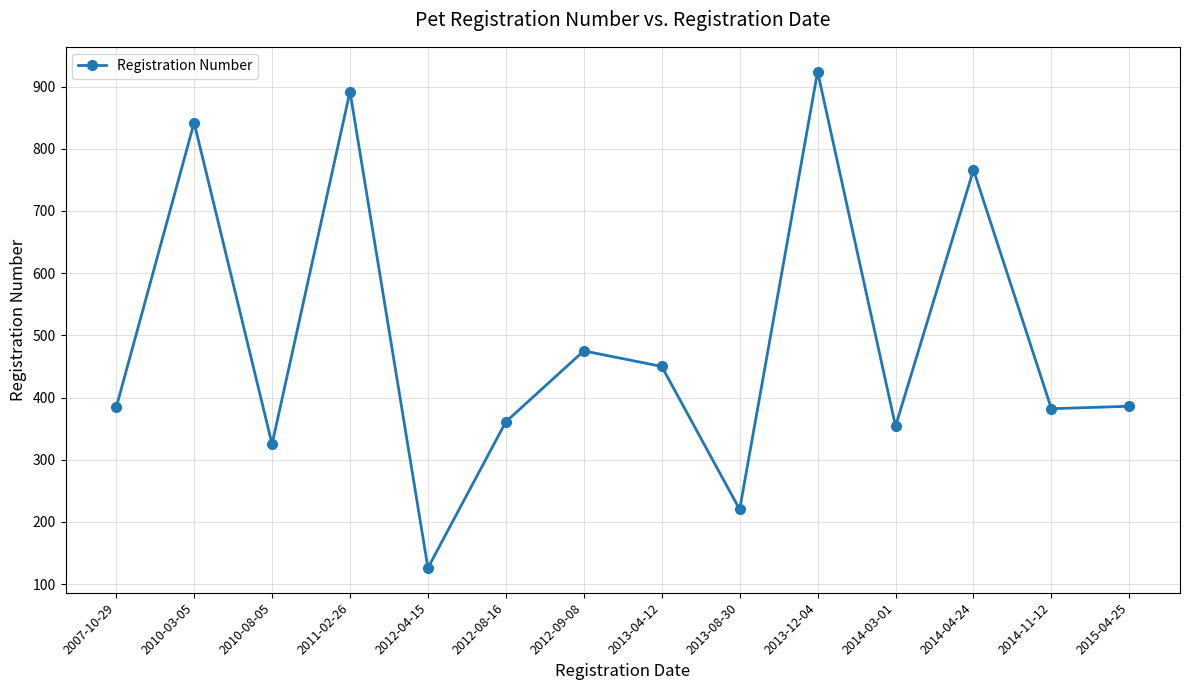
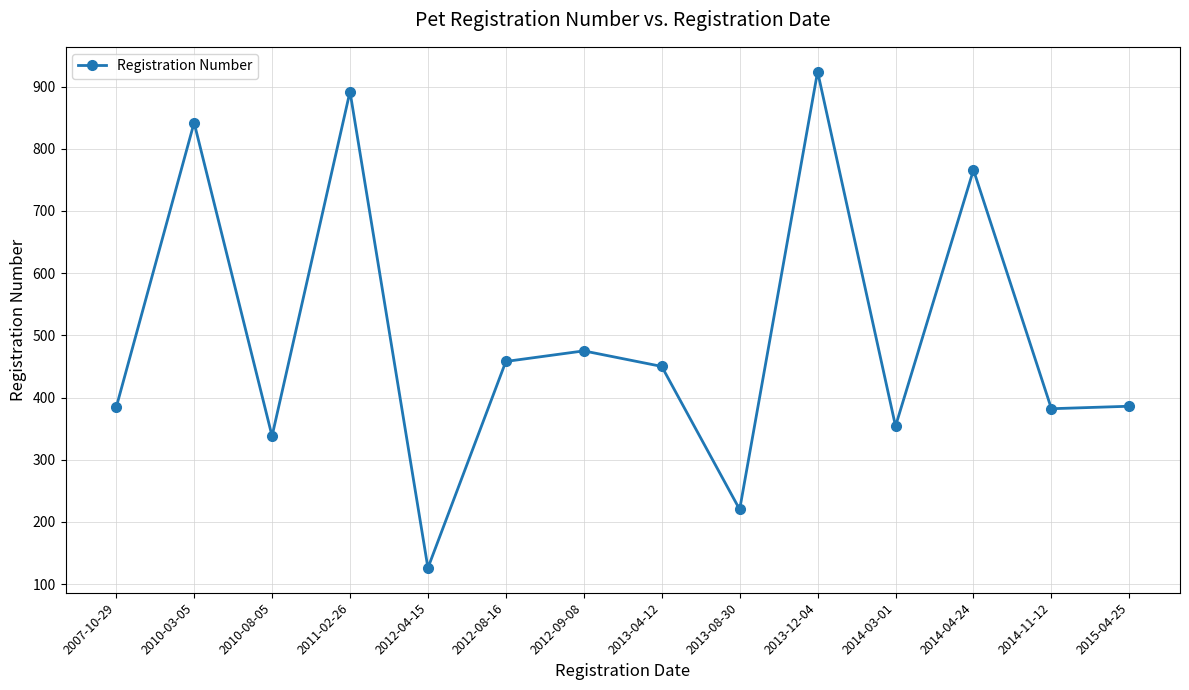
2010-08-05: 330 -> 340
2012-08-16: 360 -> 460
